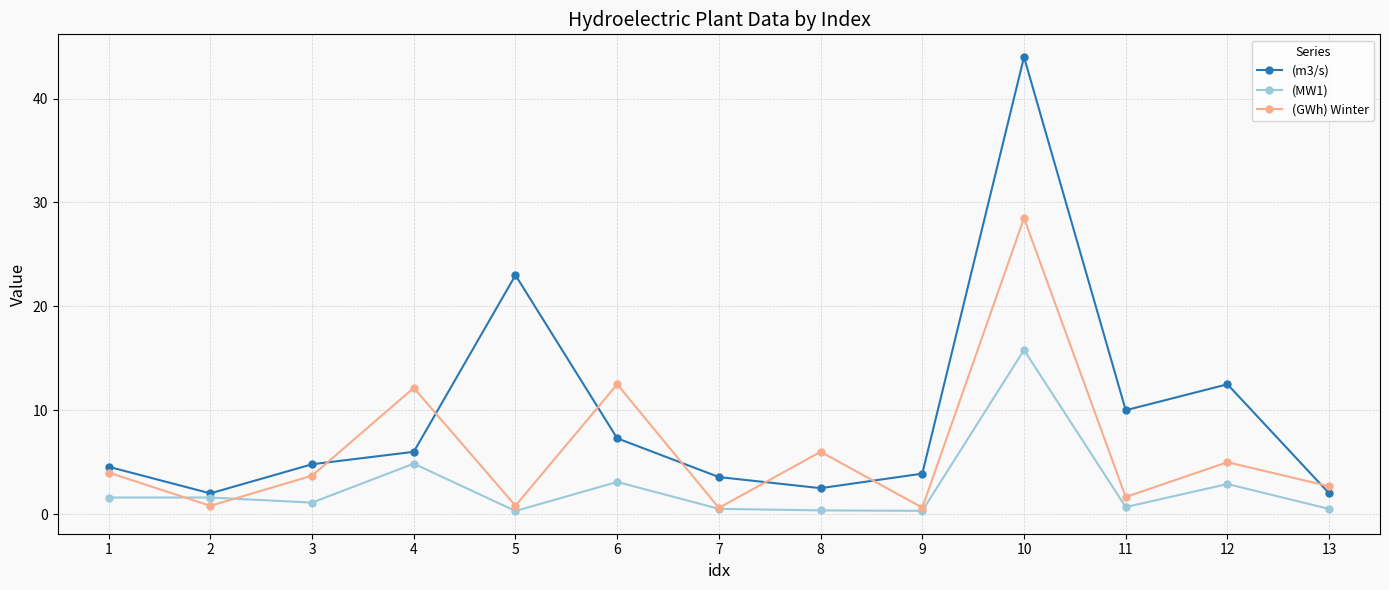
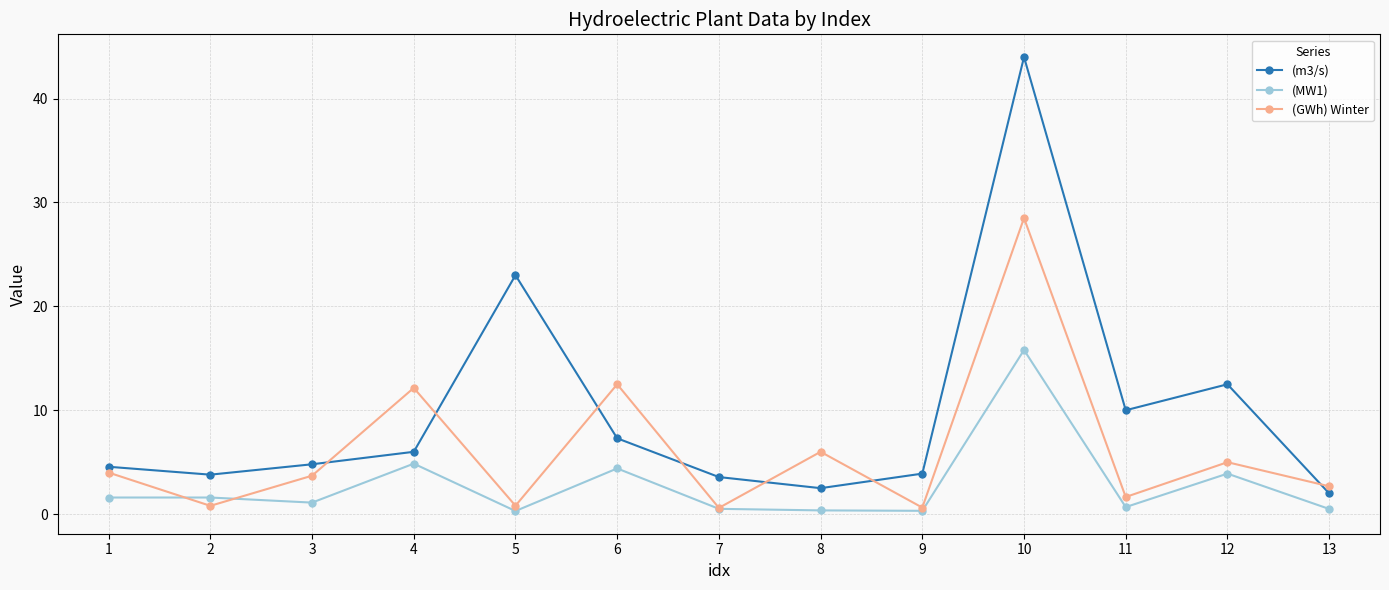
(m3/s), 2: 2.0 -> 3.8
(MW1), 6: 3.1 -> 4.4
(MW1), 12: 2.9 -> 3.9
